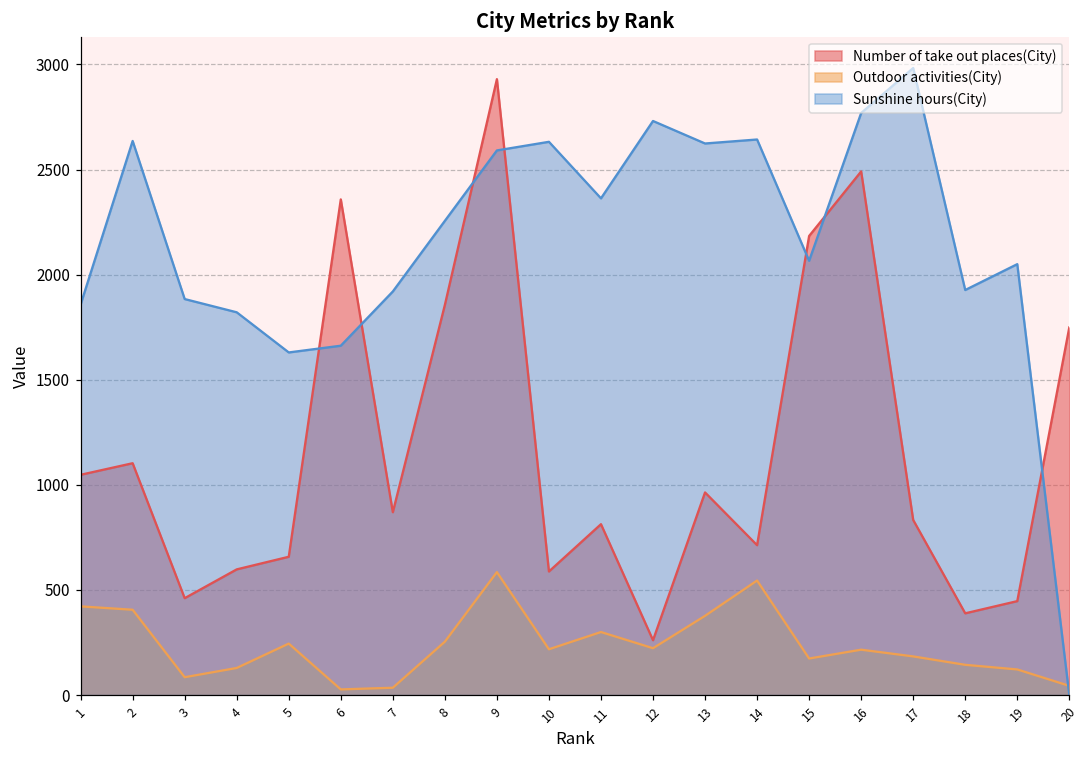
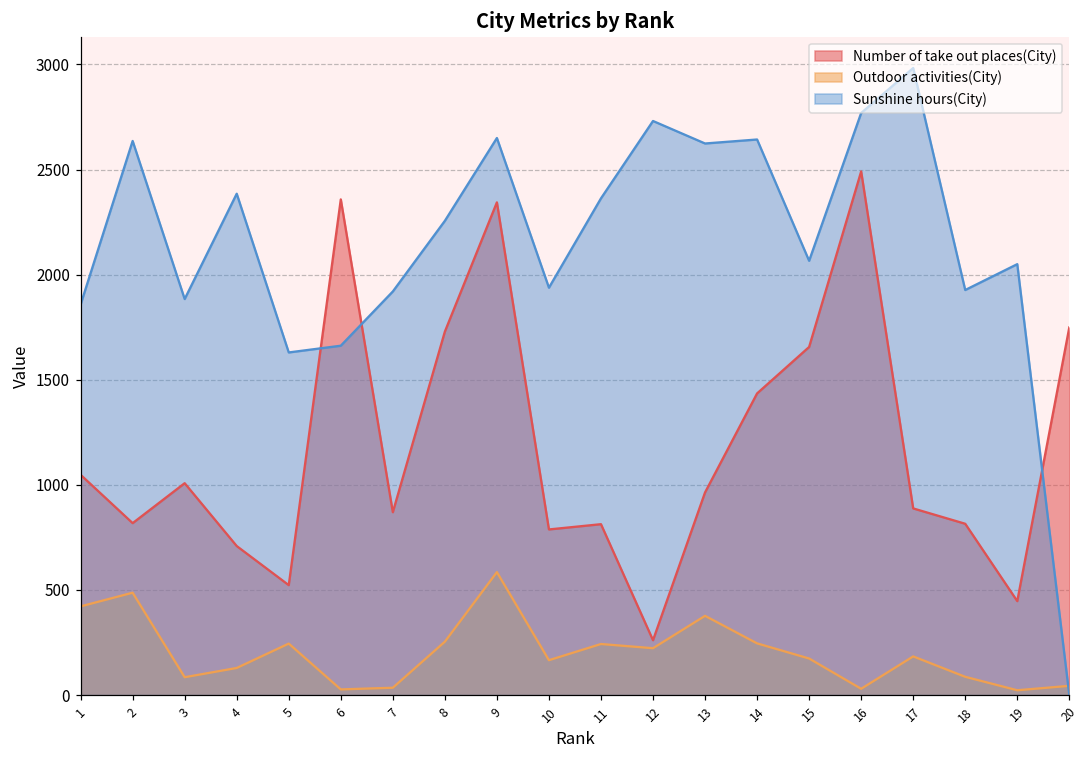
Number of take out places(City), 2: 1100 -> 820
Outdoor activities(City), 2: 410 -> 490
Number of take out places(City), 3: 460 -> 1010
Number of take out places(City), 4: 600 -> 710
Sunshine hours(City), 4: 1820 -> 2390
Number of take out places(City), 5: 660 -> 520
Number of take out places(City), 8: 1860 -> 1730
Number of take out places(City), 9: 2930 -> 2340
Sunshine hours(City), 9: 2590 -> 2650
Number of take out places(City), 10: 590 -> 790
Outdoor activities(City), 10: 220 -> 170
Sunshine hours(City), 10: 2630 -> 1940
Outdoor activities(City), 11: 300 -> 240
Number of take out places(City), 14: 710 -> 1440
Outdoor activities(City), 14: 550 -> 250
Number of take out places(City), 15: 2180 -> 1660
Outdoor activities(City), 16: 220 -> 30
Number of take out places(City), 17: 830 -> 890
Number of take out places(City), 18: 390 -> 820
Outdoor activities(City), 18: 140 -> 90
Outdoor activities(City), 19: 120 -> 20
